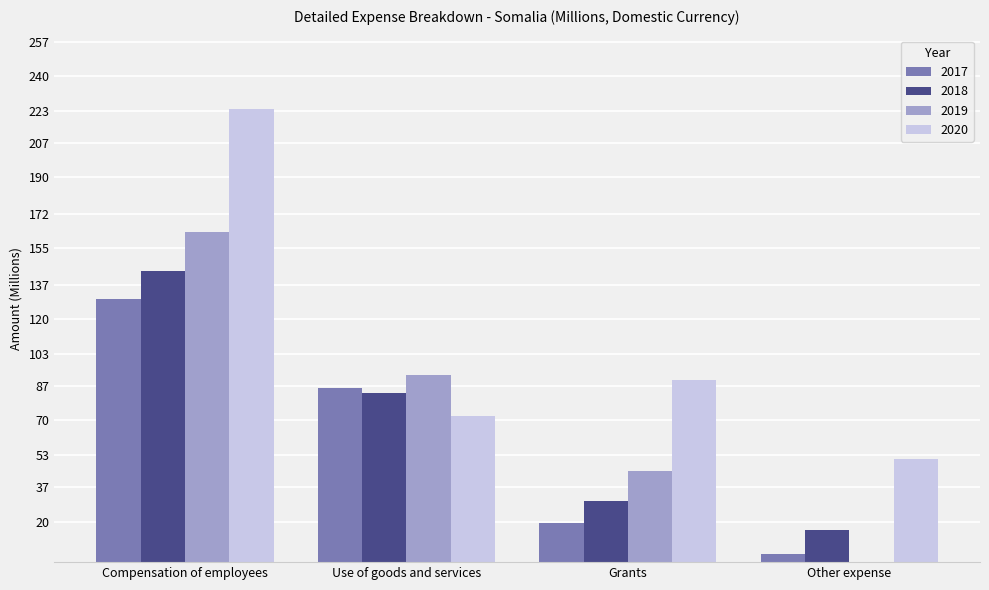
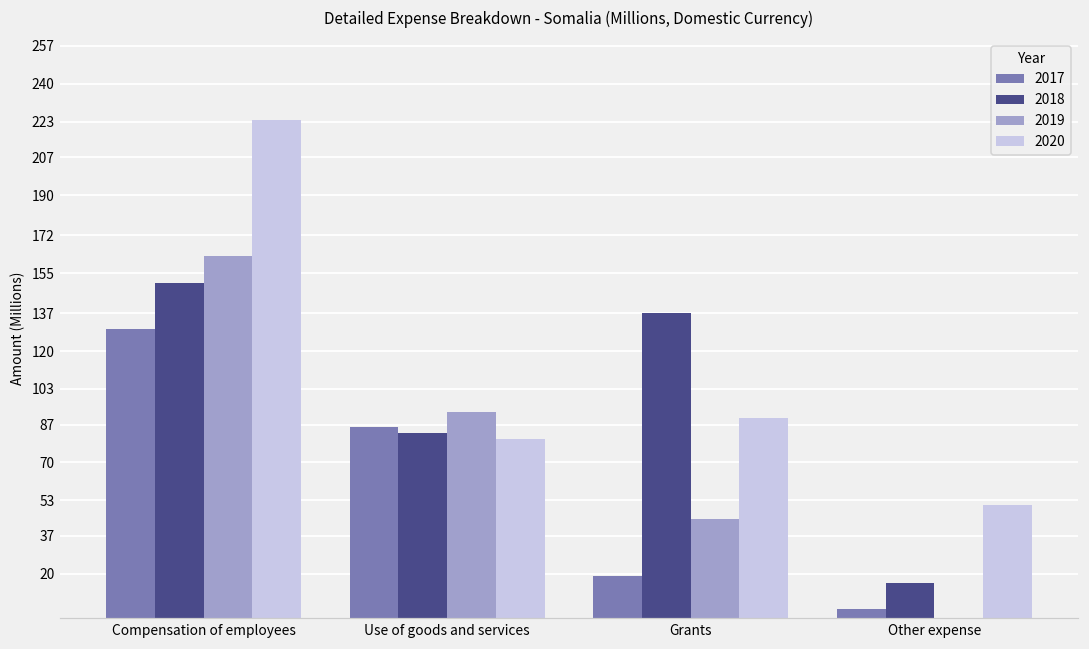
2018, Compensation of employees: 144 -> 150
2020, Use of goods and services: 72 -> 80
2018, Grants: 30 -> 137
